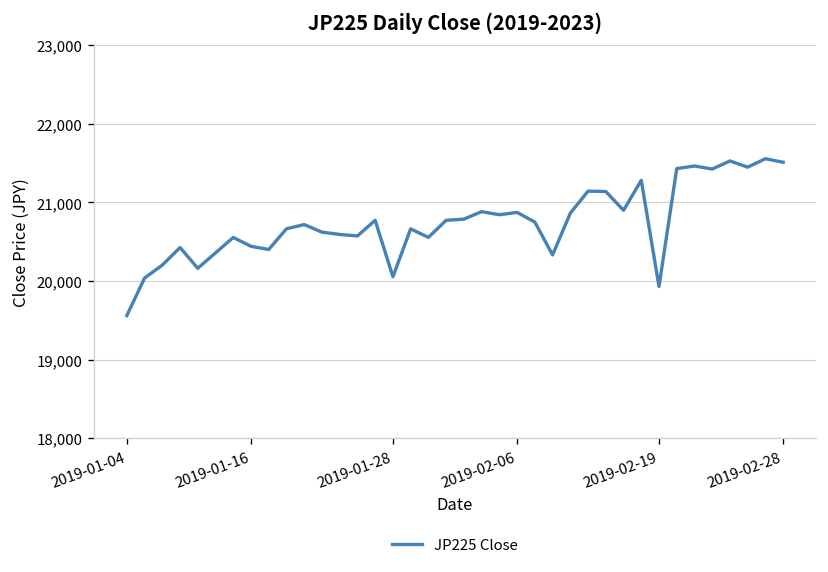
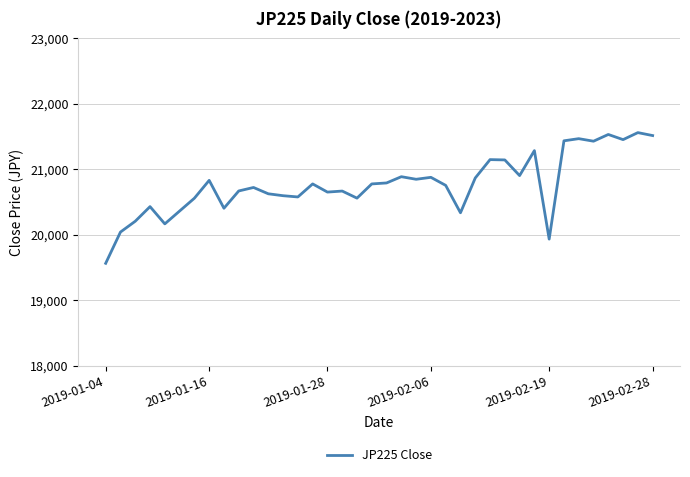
2019-01-16: 20,400 -> 20,800
2019-01-28: 20,100 -> 20,600
